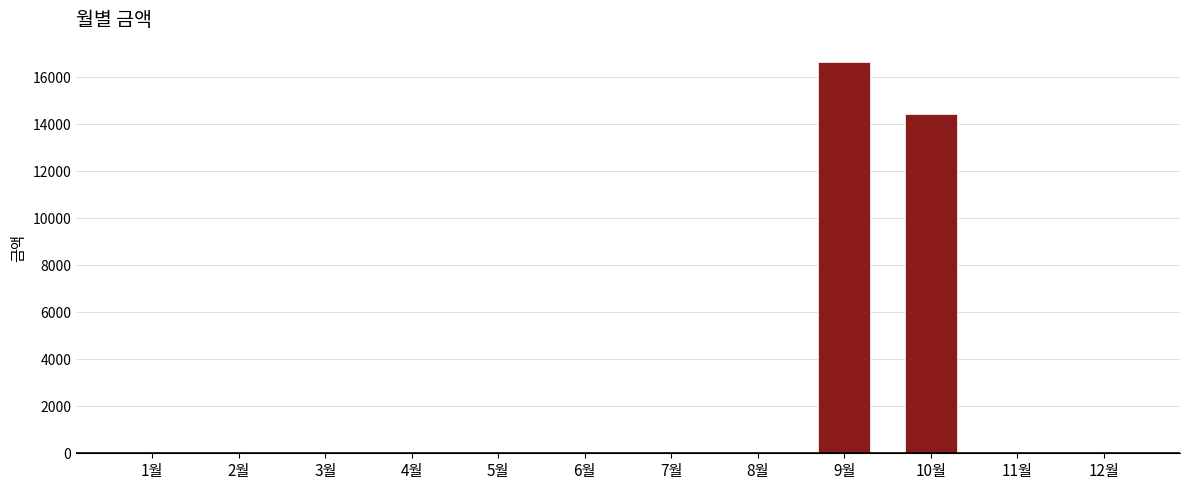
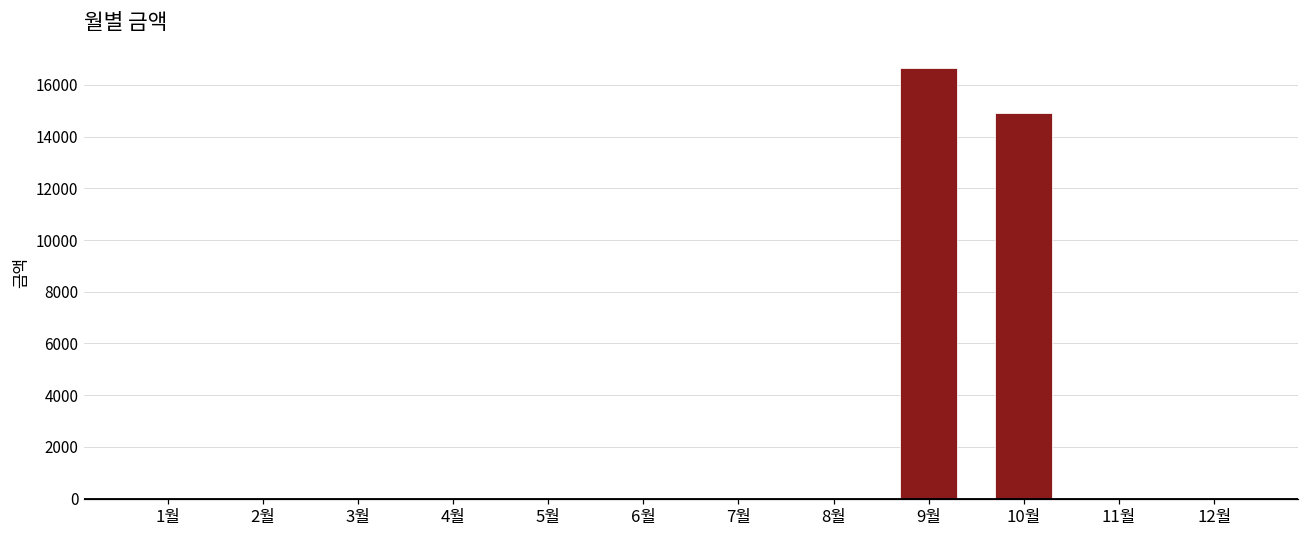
10월: 14400 -> 14900
